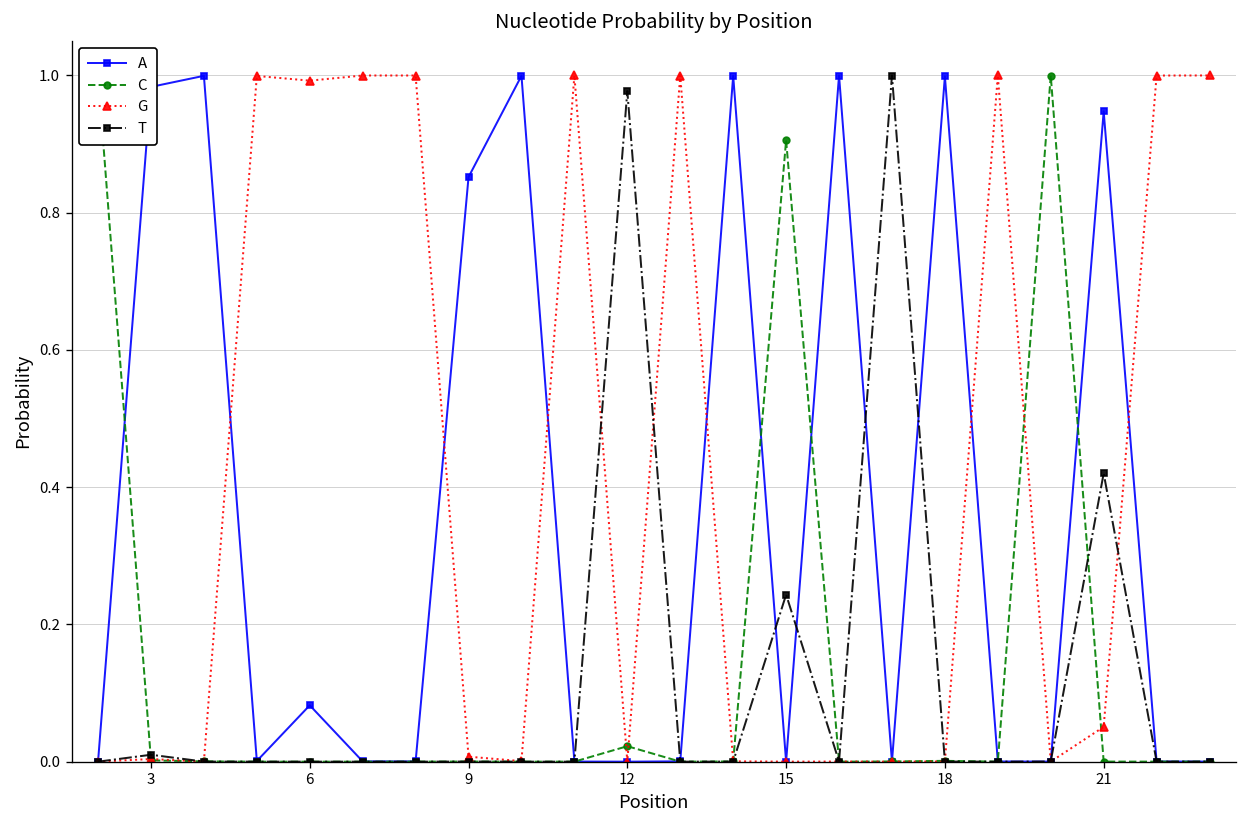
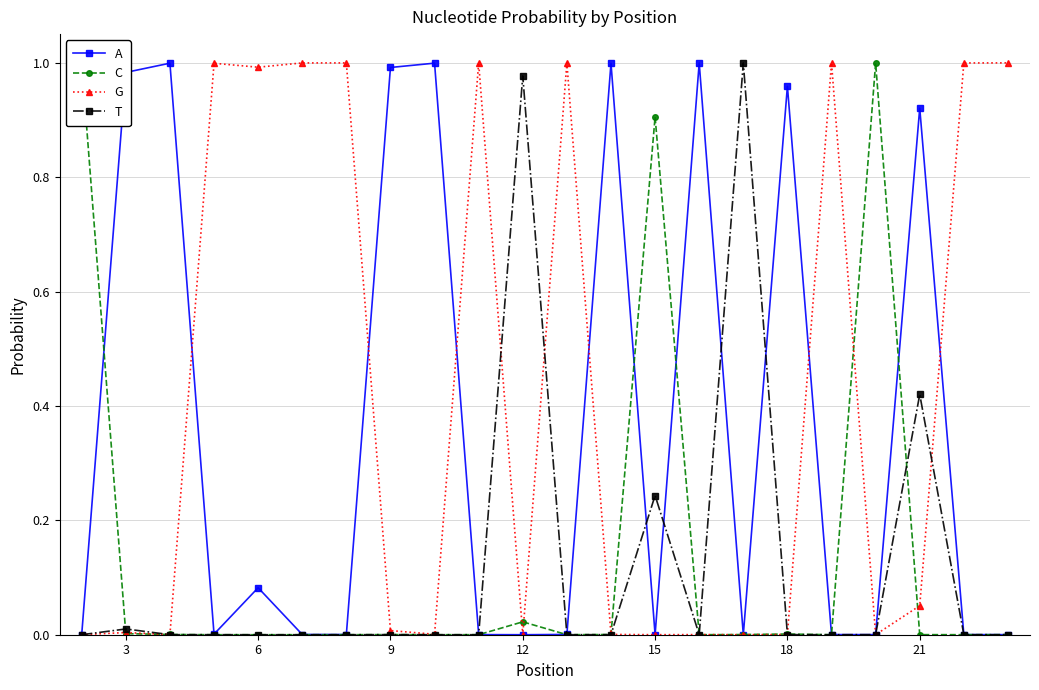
A, 9: 0.85 -> 0.99
A, 18: 1.00 -> 0.96
A, 21: 0.95 -> 0.92
